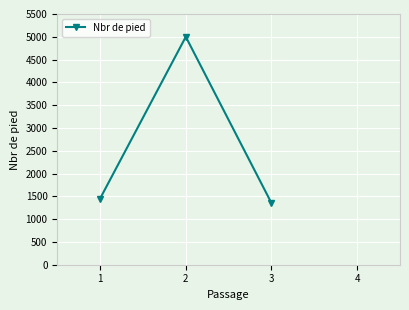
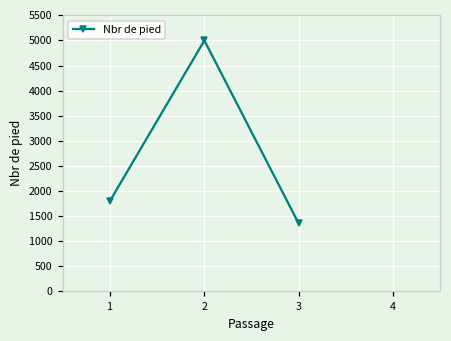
1: 1500 -> 1800
